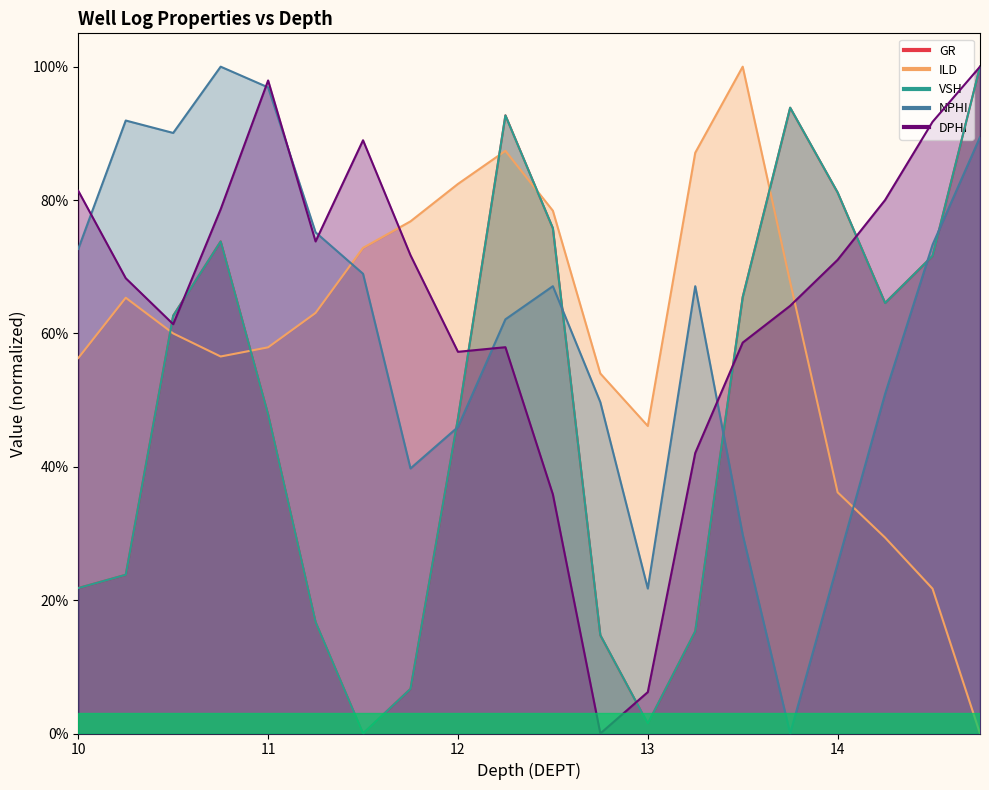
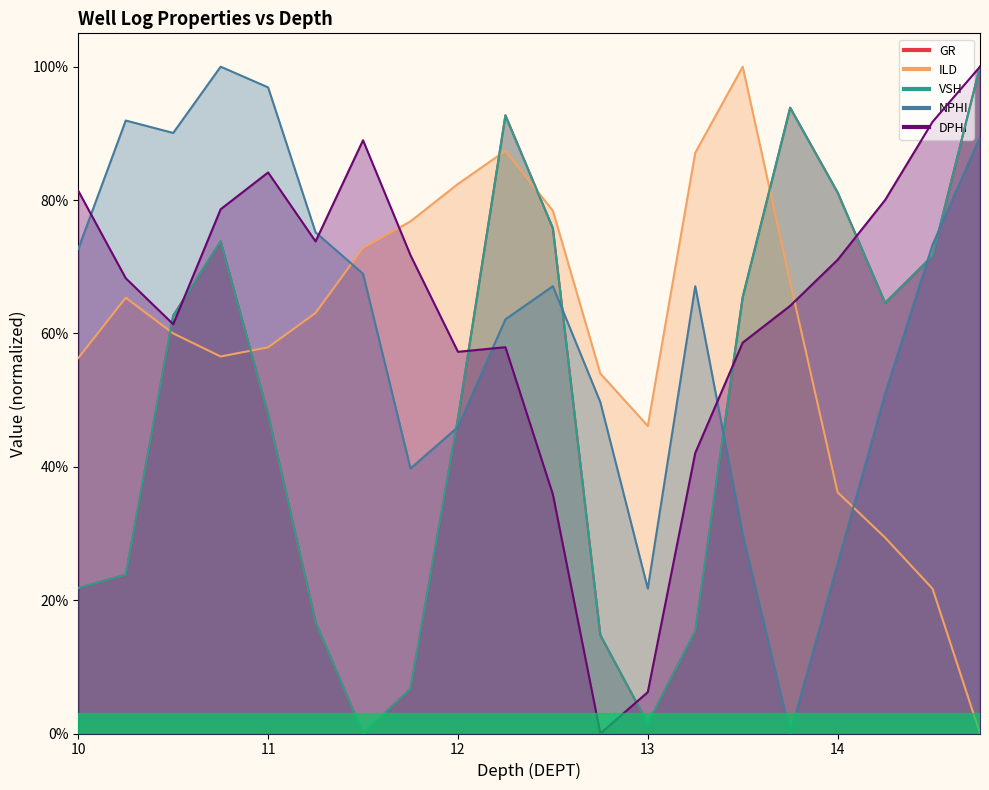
DPHI, 11: 98% -> 84%
